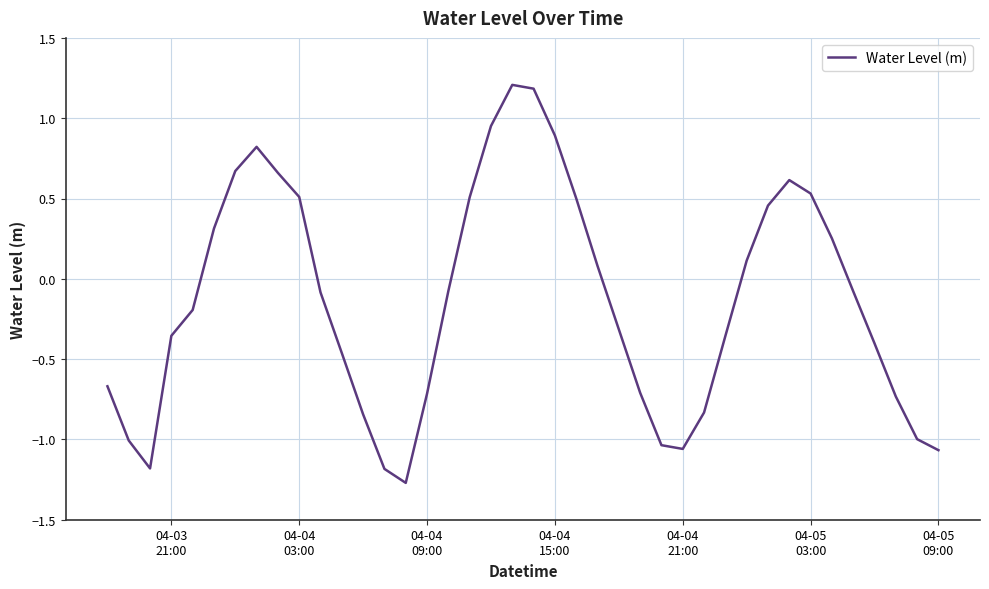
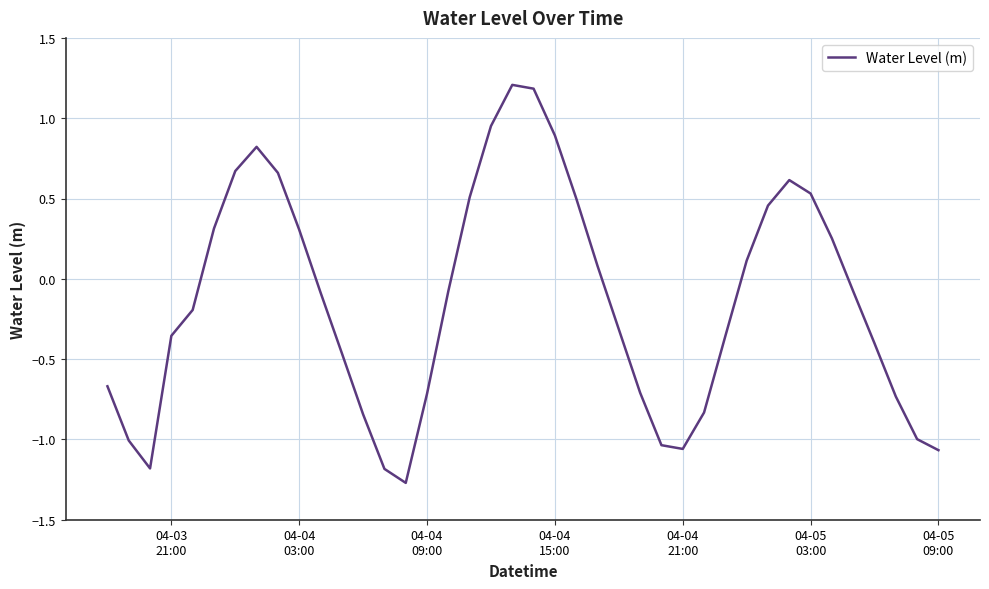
04-04 03:00: 0.51 -> 0.31
